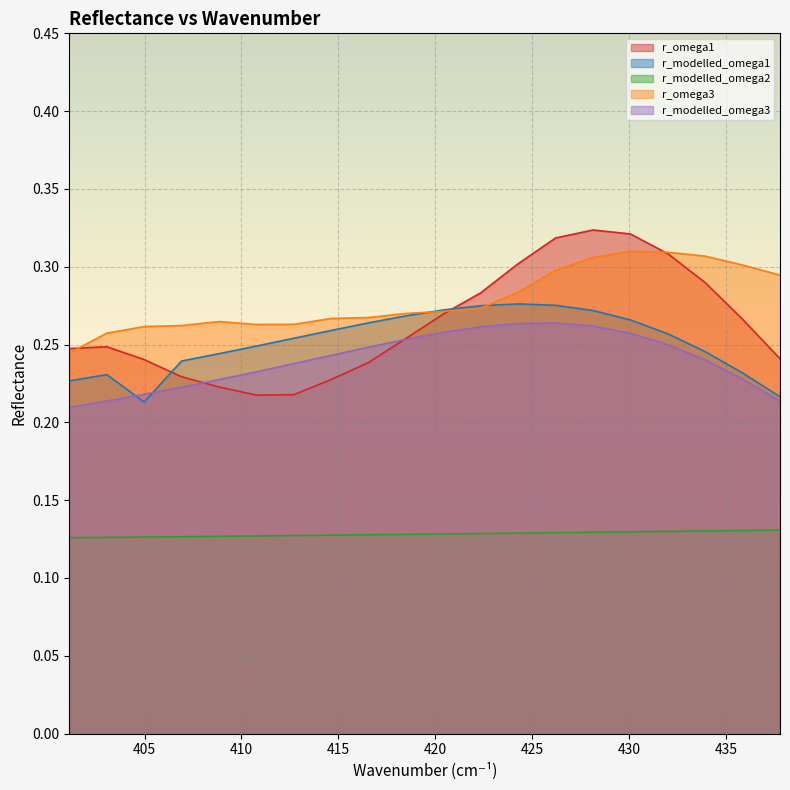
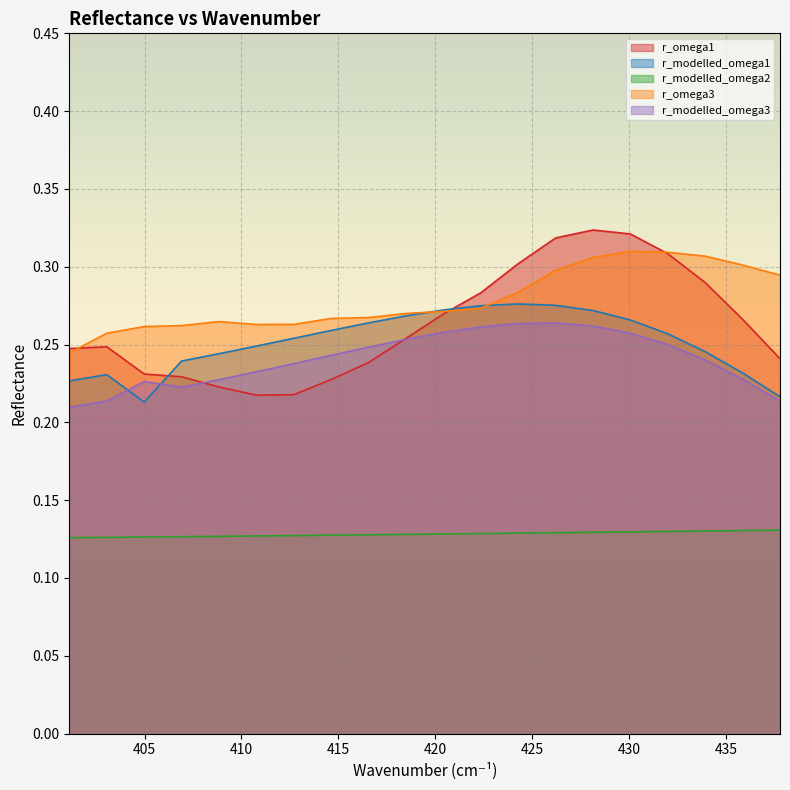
r_omega1, 405: 0.240 -> 0.231
r_modelled_omega3, 405: 0.218 -> 0.226
